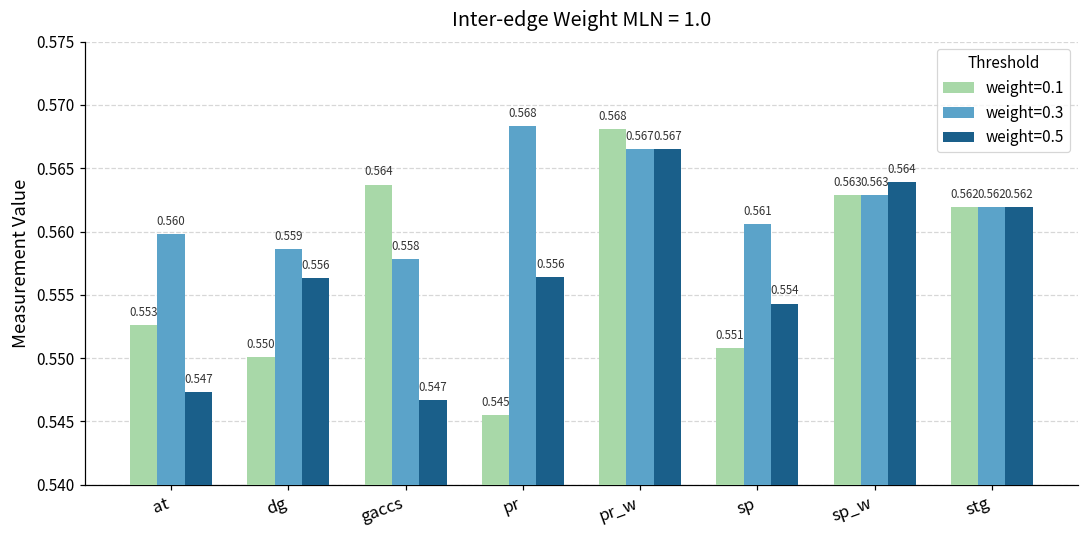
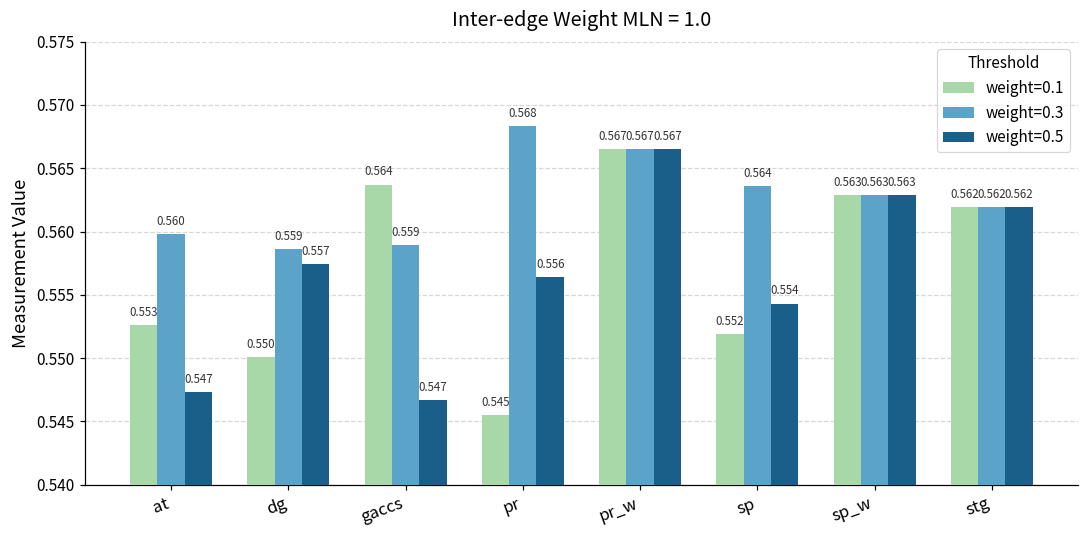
weight=0.5, dg: 0.556 -> 0.557
weight=0.3, gaccs: 0.558 -> 0.559
weight=0.1, pr_w: 0.568 -> 0.567
weight=0.1, sp: 0.551 -> 0.552
weight=0.3, sp: 0.561 -> 0.564
weight=0.5, sp_w: 0.564 -> 0.563
